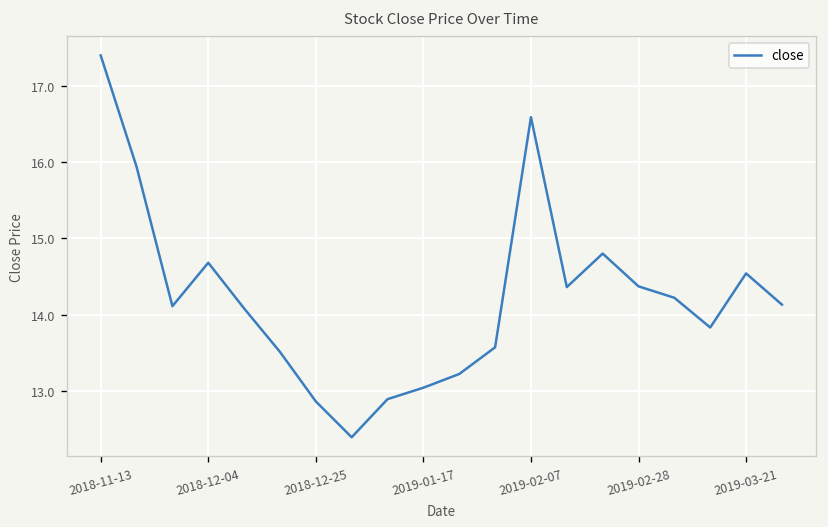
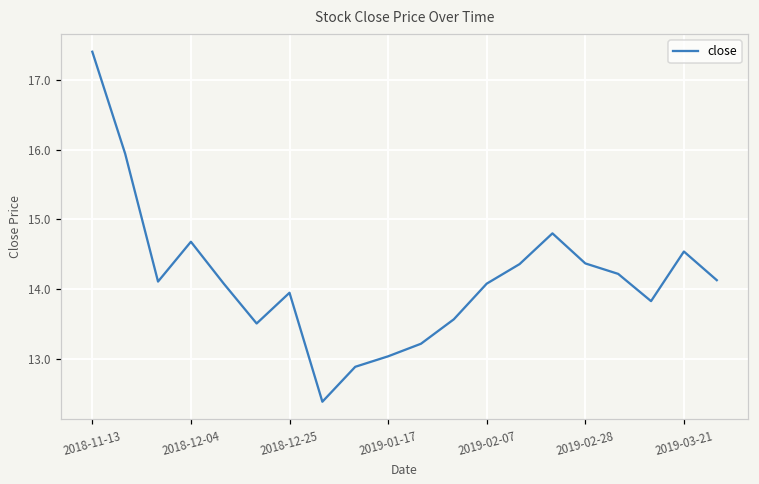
2018-12-25: 12.9 -> 14.0
2019-02-07: 16.6 -> 14.1
